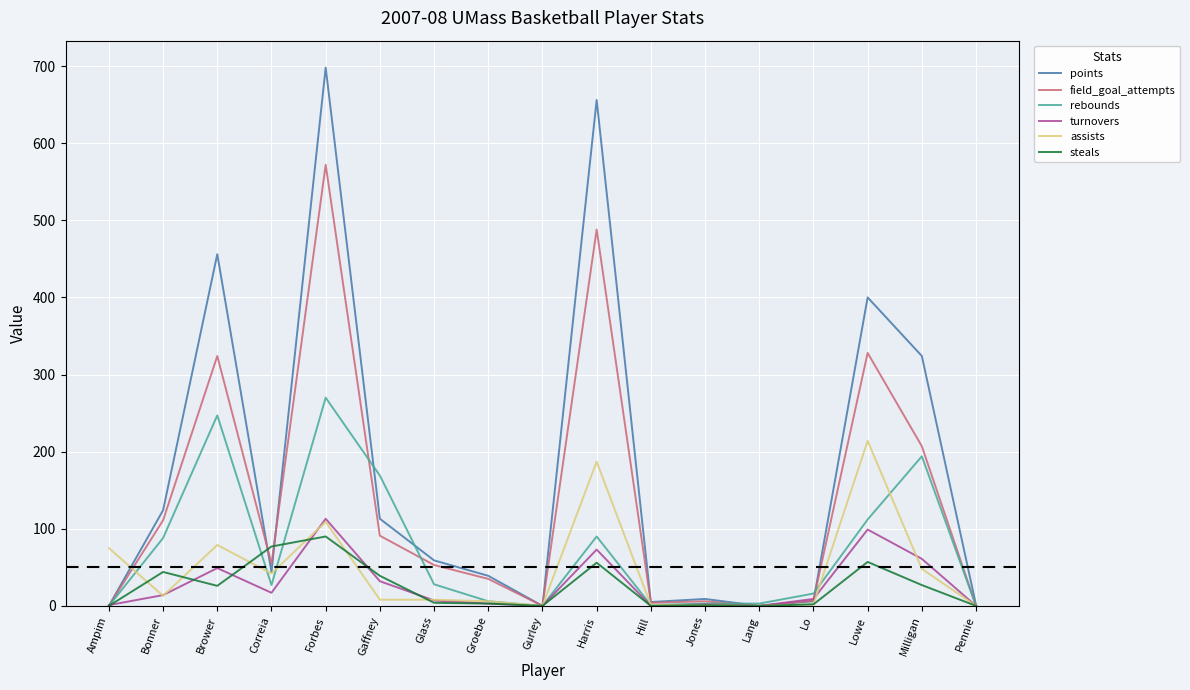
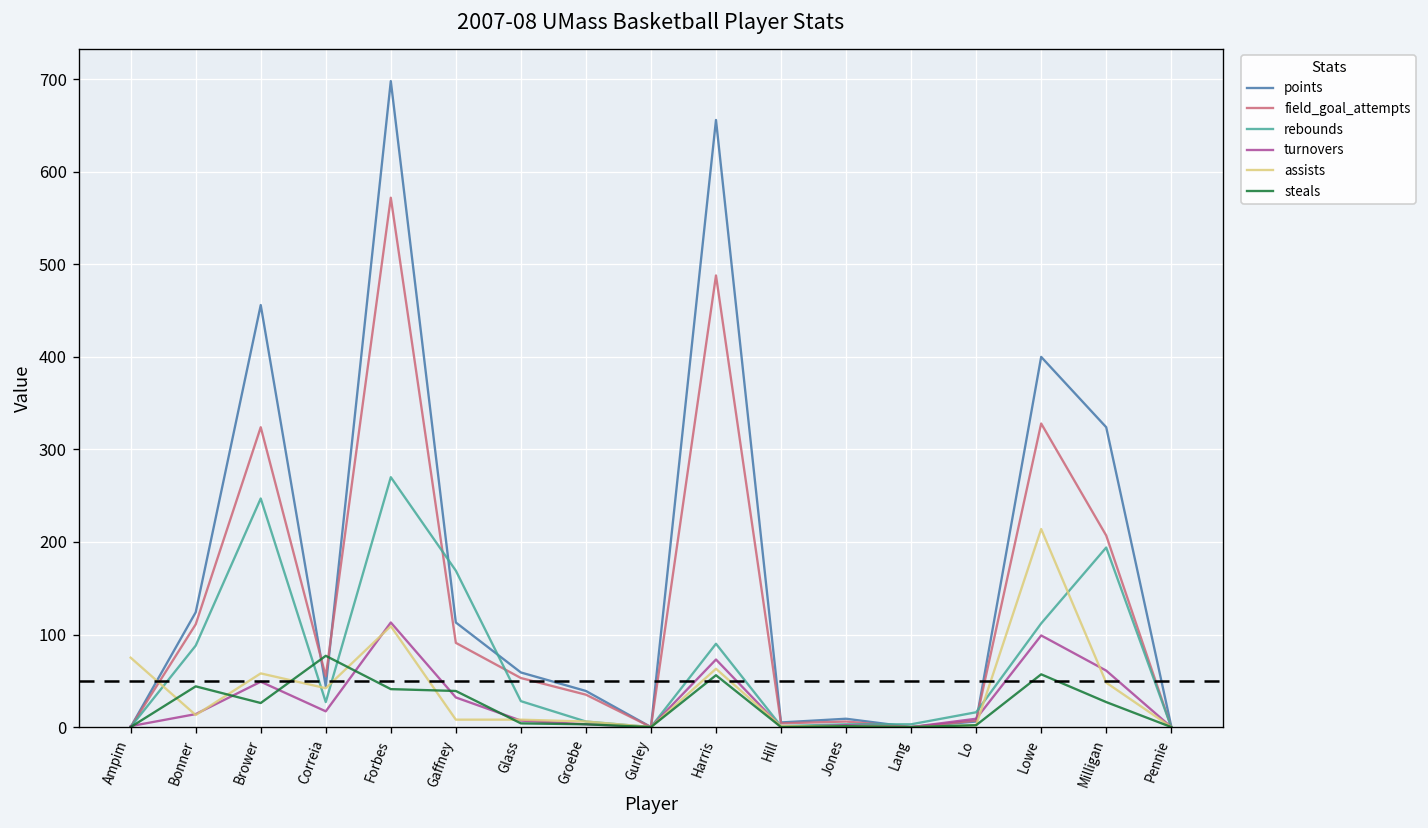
assists, Brower: 80 -> 60
steals, Forbes: 90 -> 40
assists, Harris: 190 -> 60
